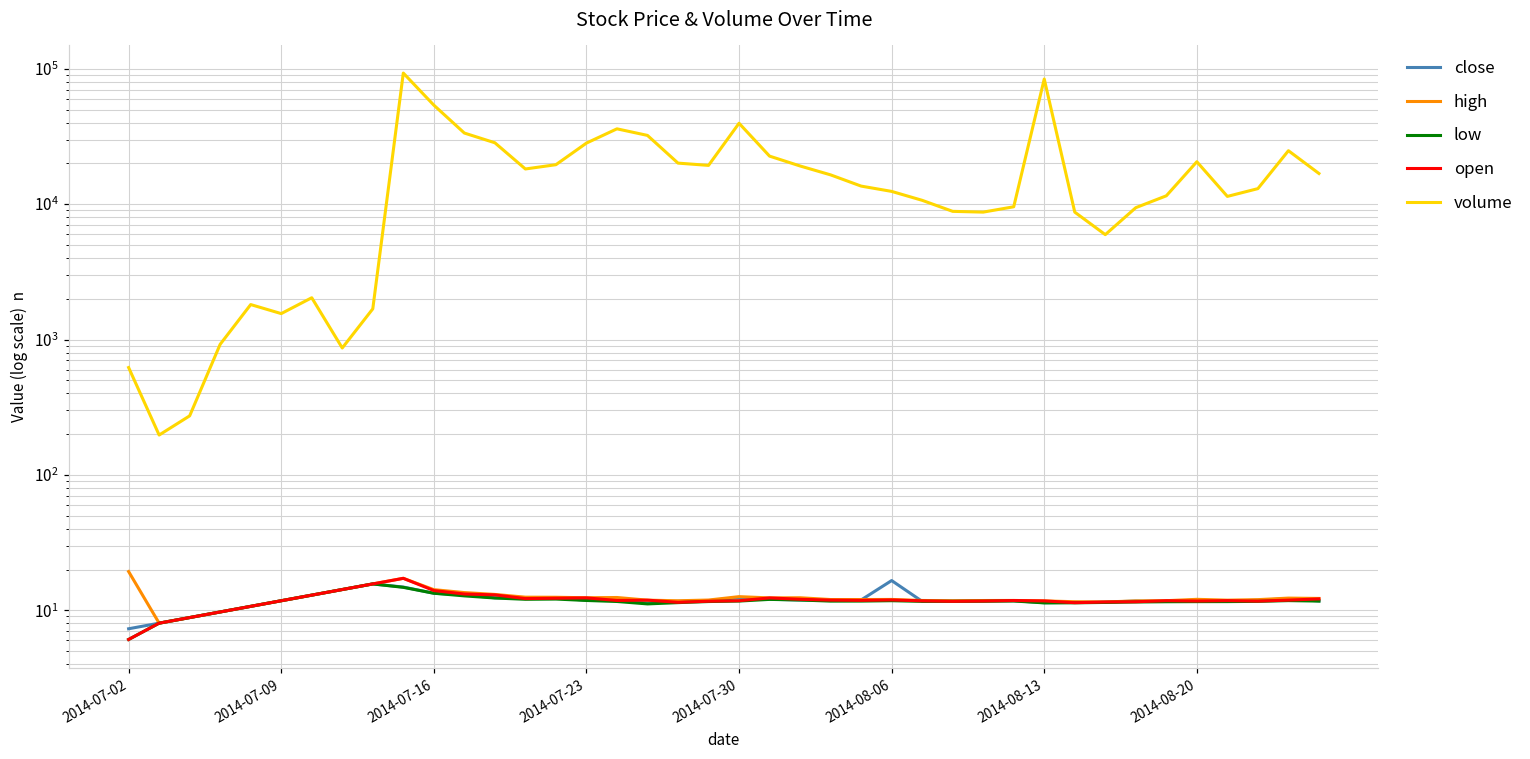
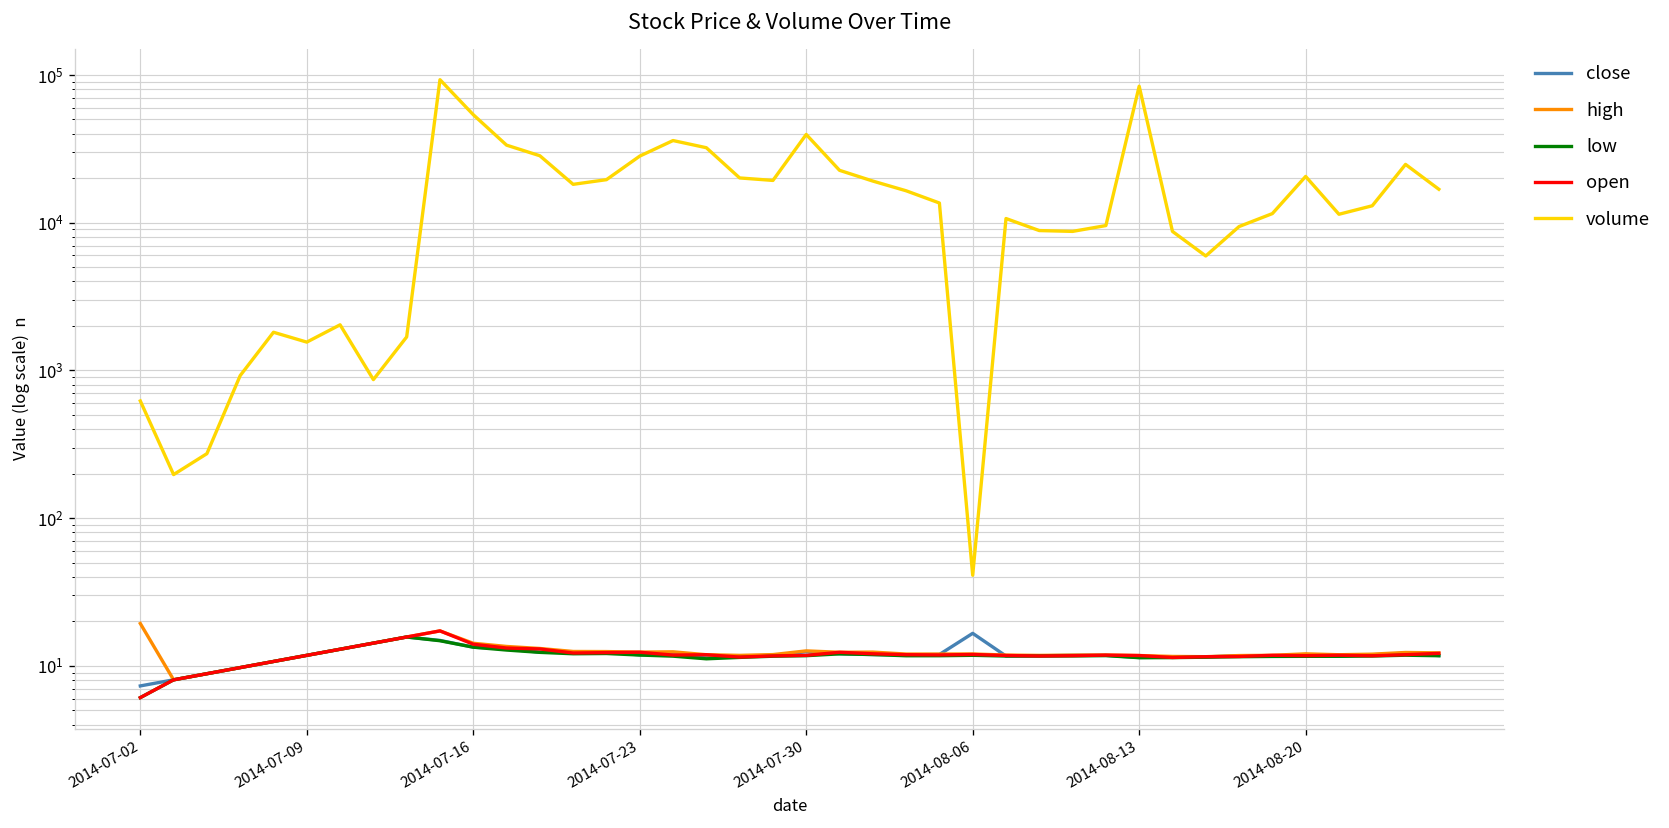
volume, 2014-08-06: 12000 -> 41
